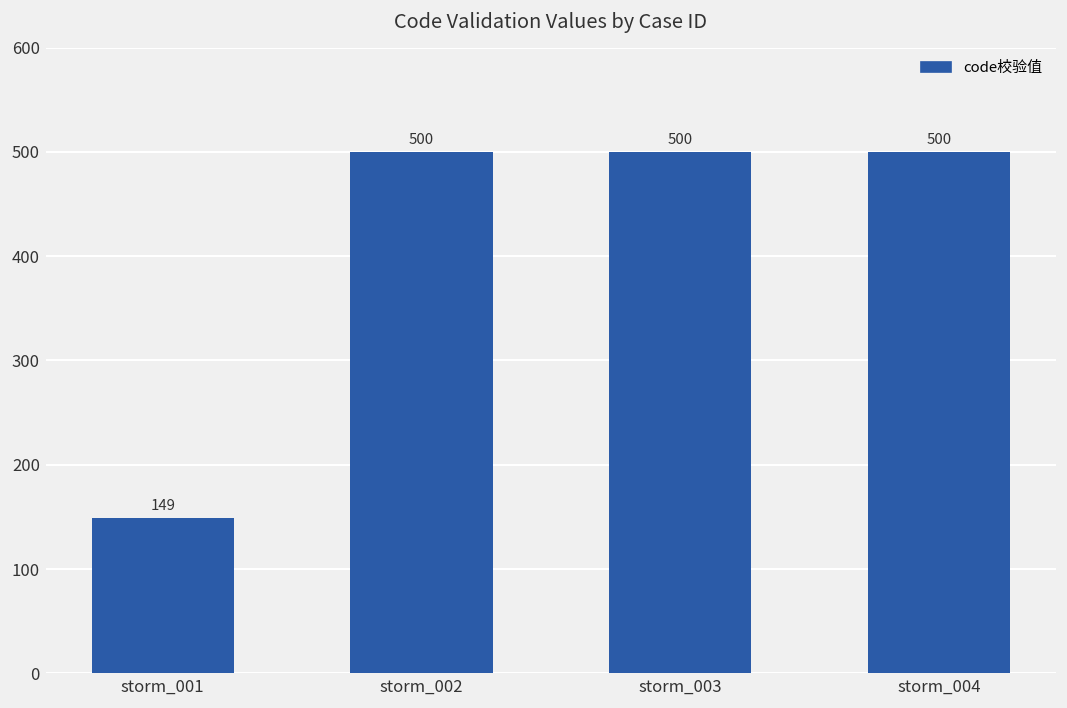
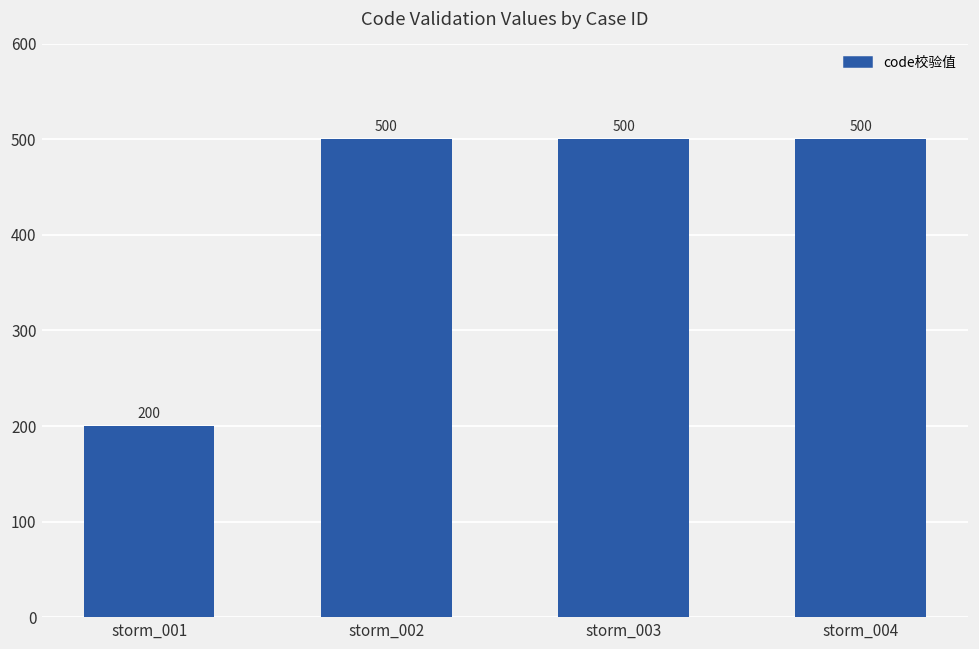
storm_001: 149 -> 200
